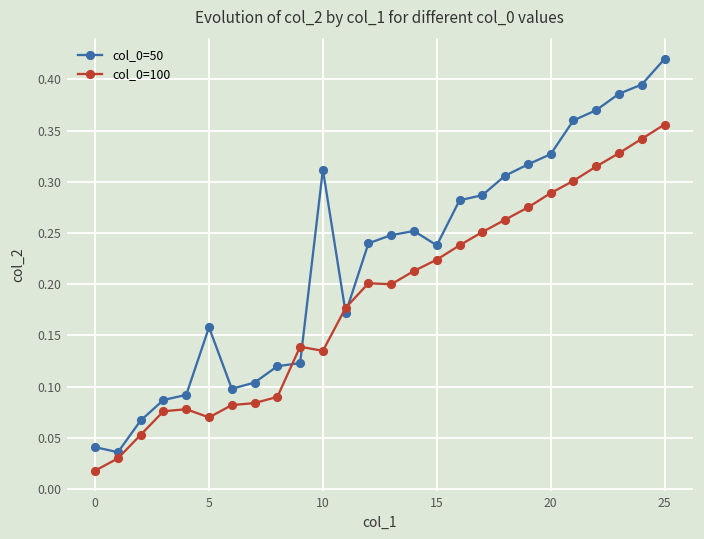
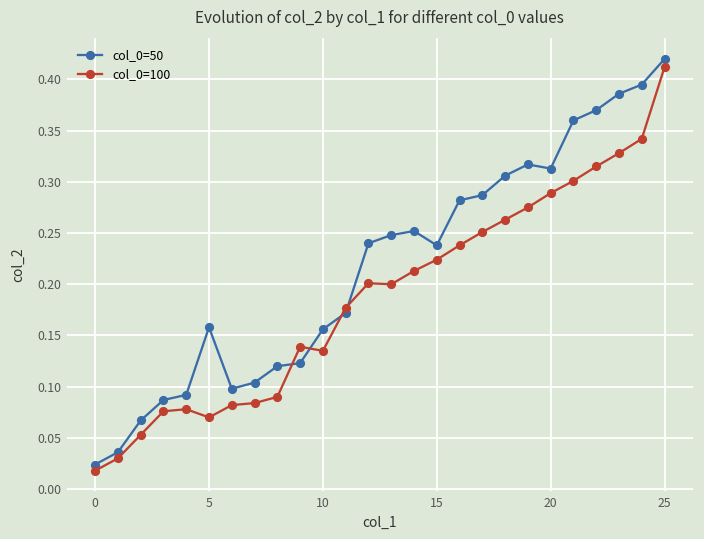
col_0=50, 0: 0.04 -> 0.02
col_0=50, 10: 0.31 -> 0.16
col_0=50, 20: 0.33 -> 0.31
col_0=100, 25: 0.36 -> 0.41
